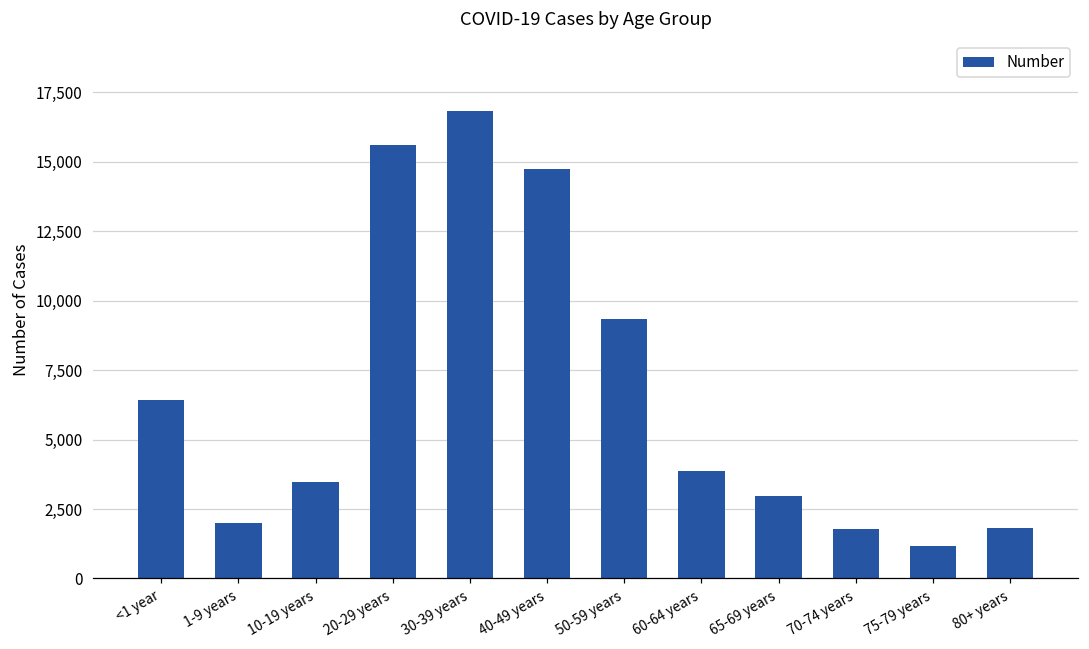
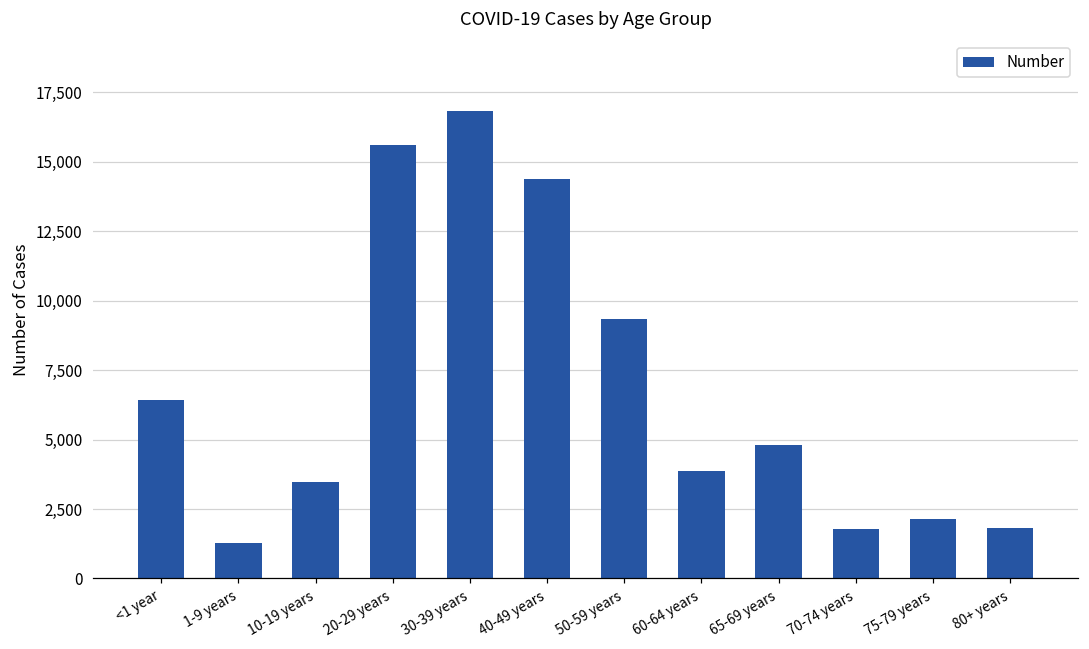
1-9 years: 2,000 -> 1,300
40-49 years: 14,700 -> 14,400
65-69 years: 3,000 -> 4,800
75-79 years: 1,200 -> 2,100
